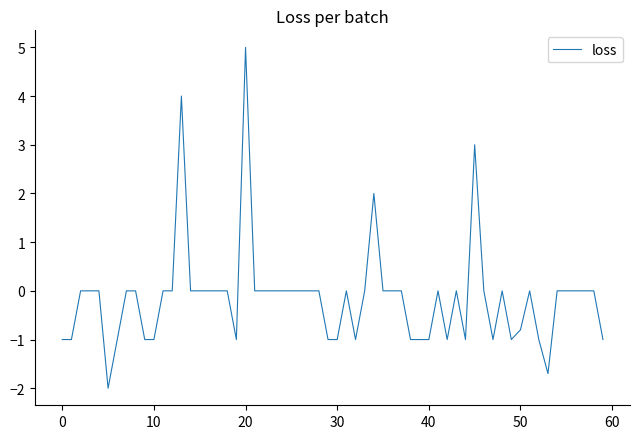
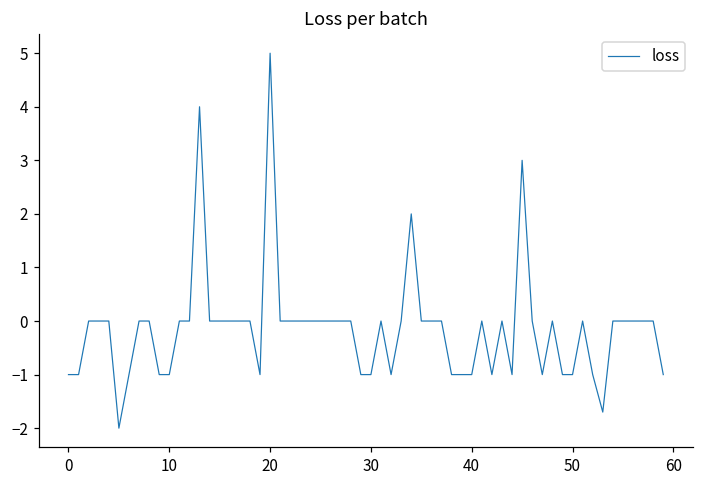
50: -0.8 -> -1.0
